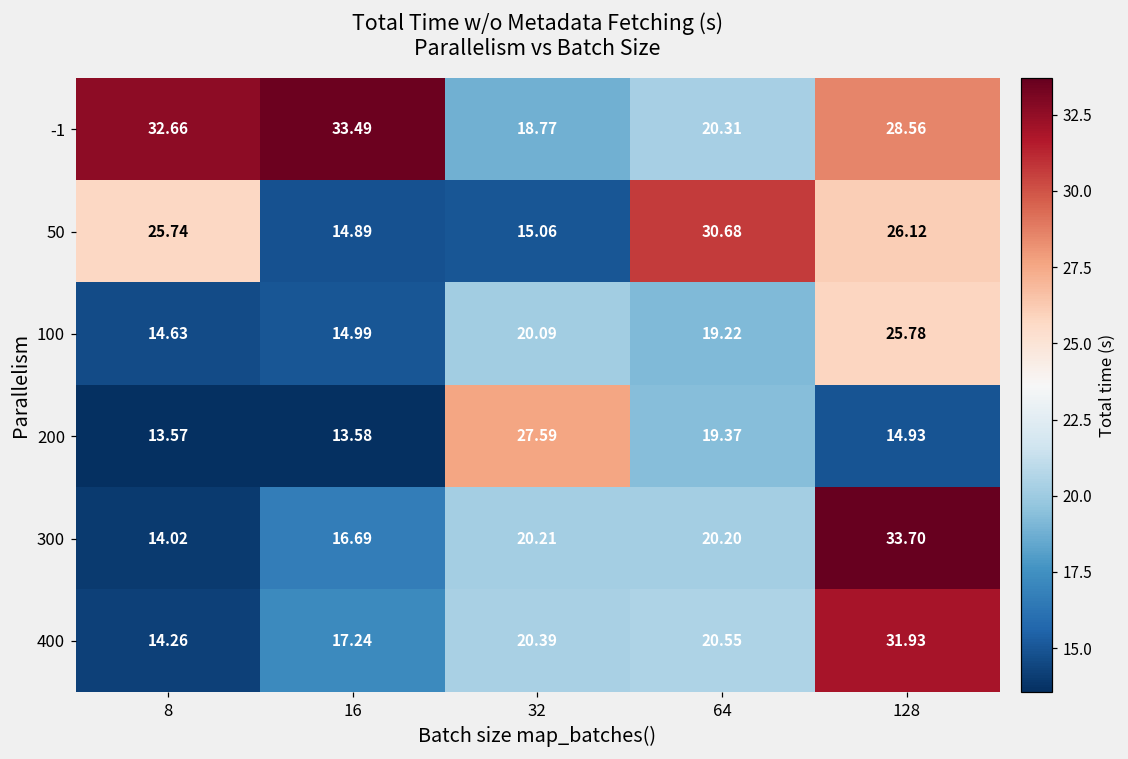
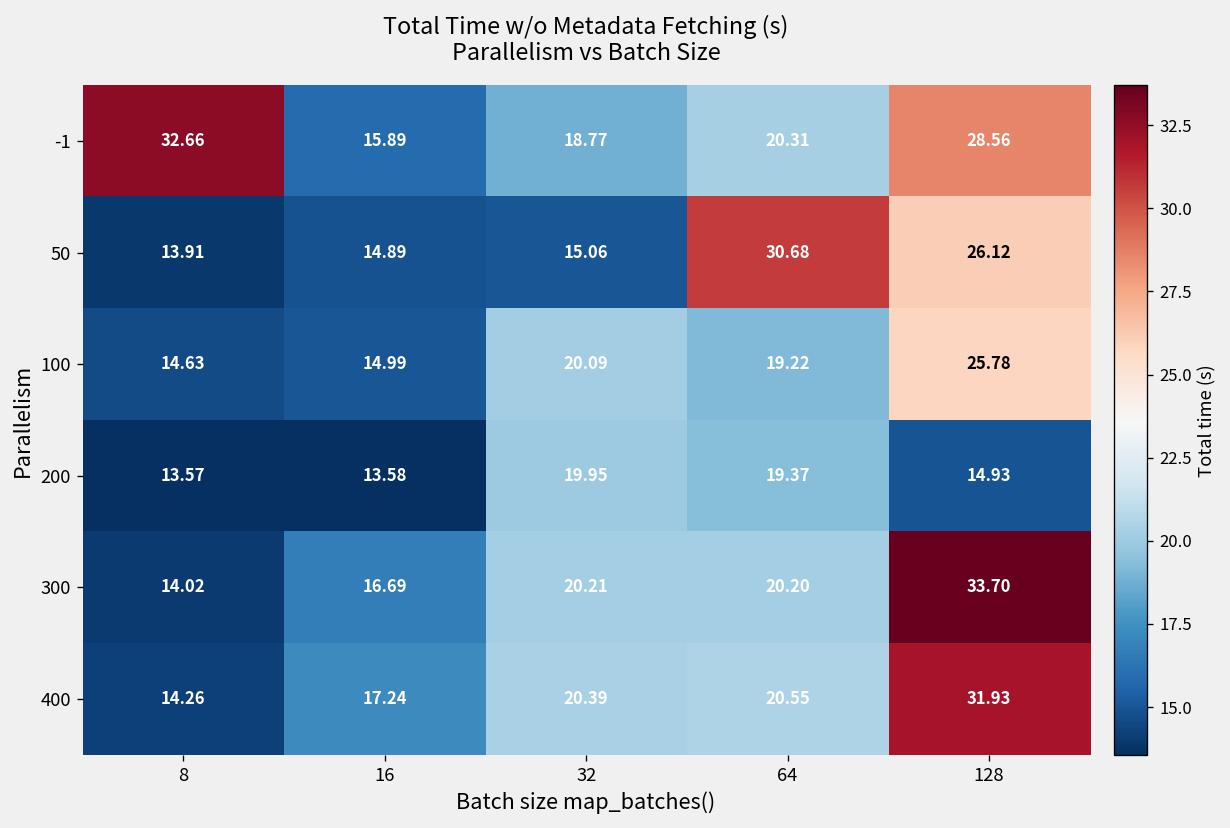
-1, 16: 33.49 -> 15.89
50, 8: 25.74 -> 13.91
200, 32: 27.59 -> 19.95
